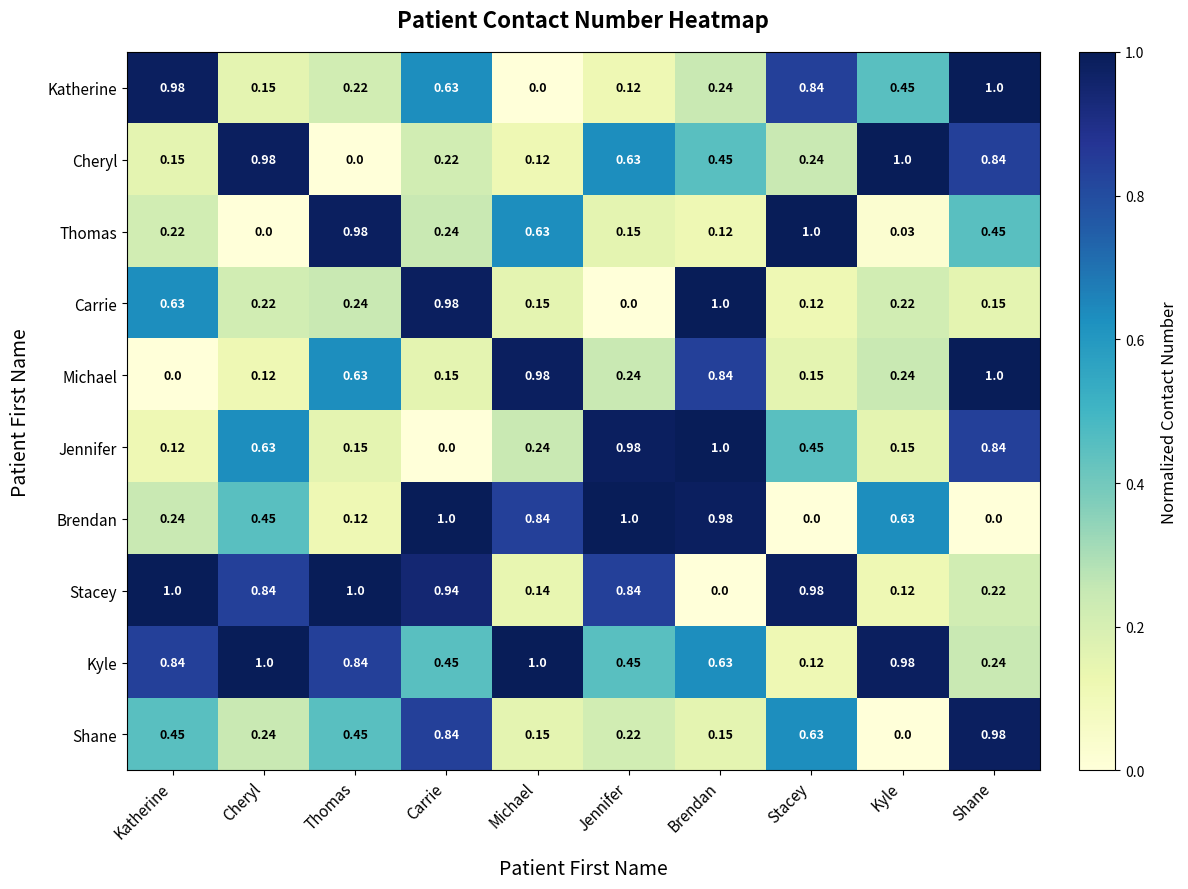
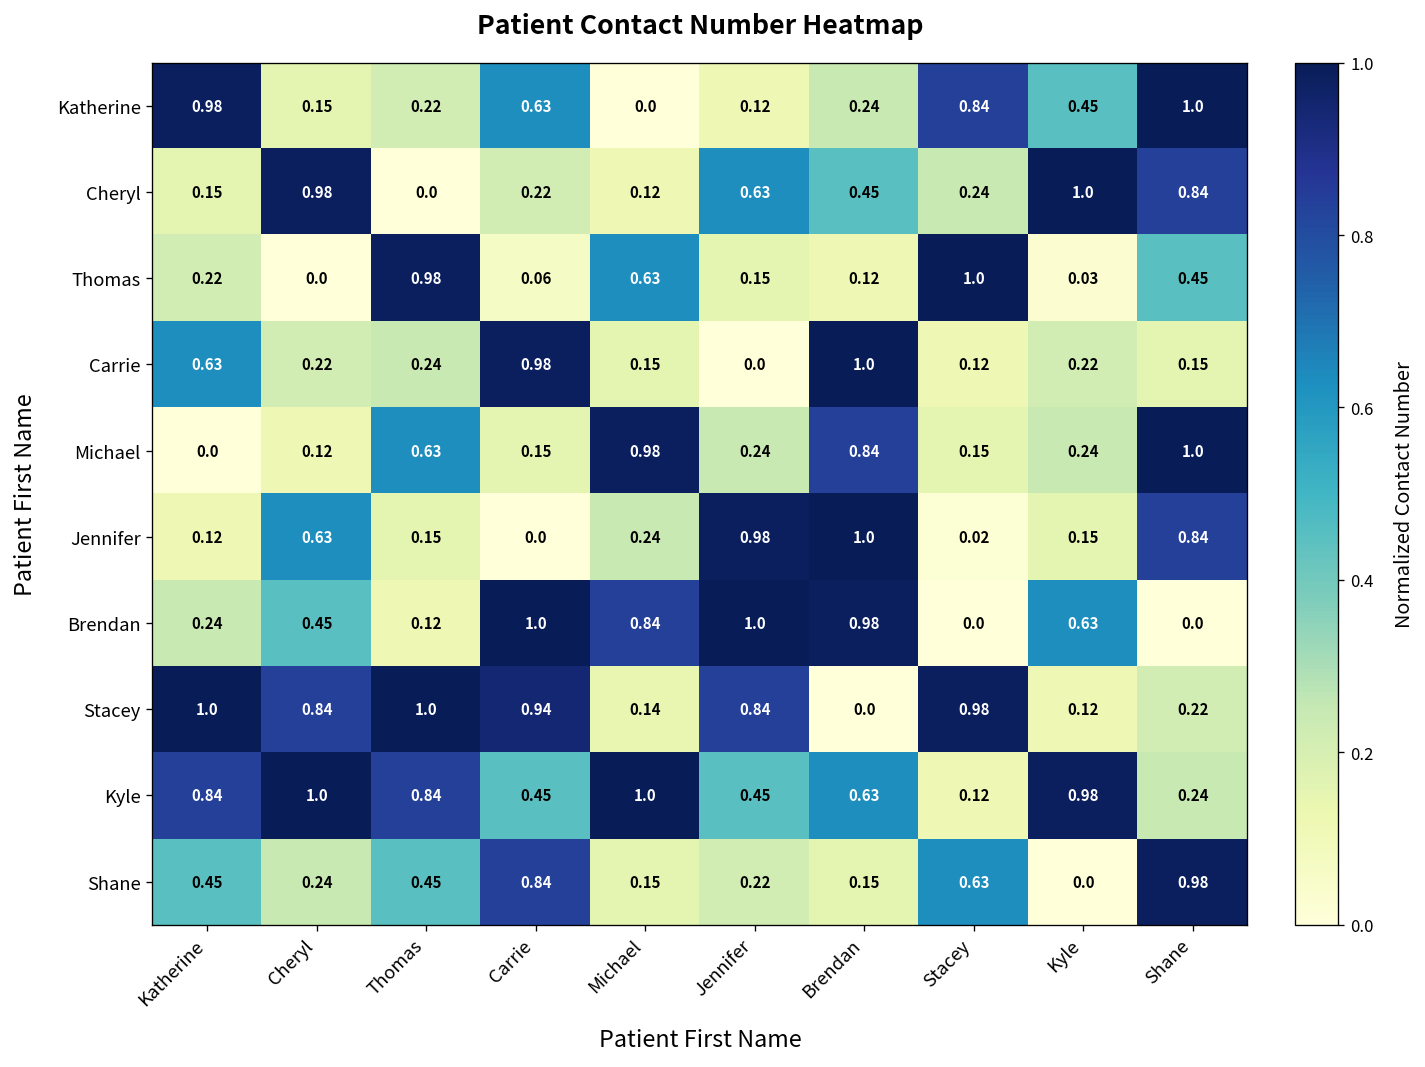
Thomas, Carrie: 0.24 -> 0.06
Jennifer, Stacey: 0.45 -> 0.02
